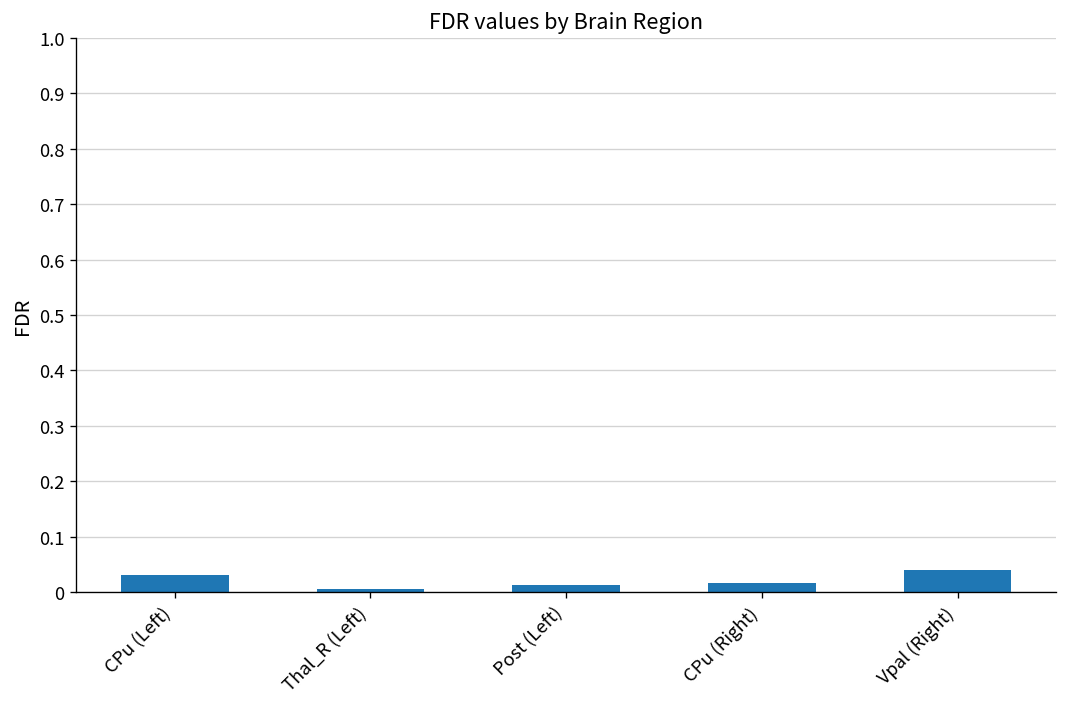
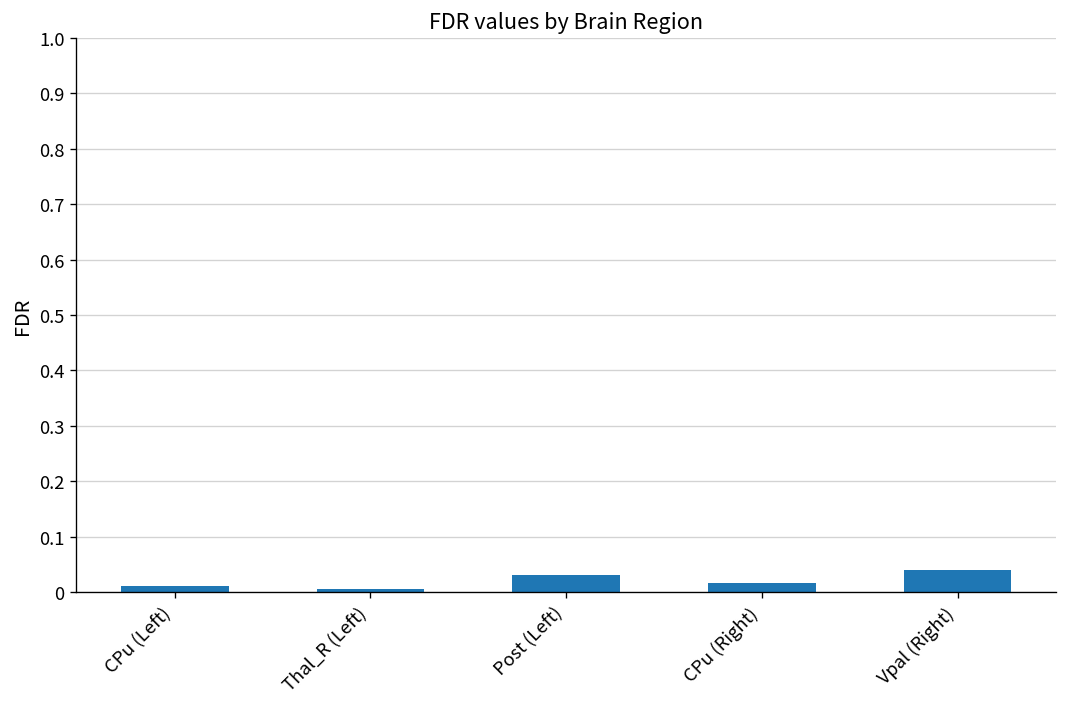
CPu (Left): 0.03 -> 0.01
Post (Left): 0.01 -> 0.03
